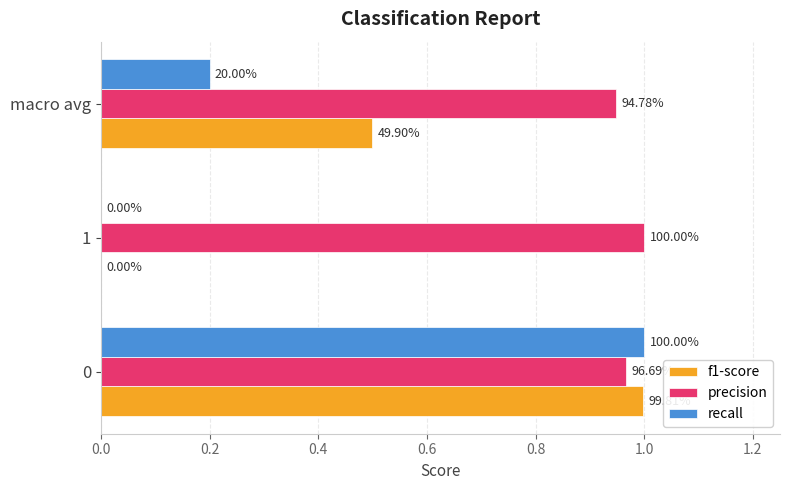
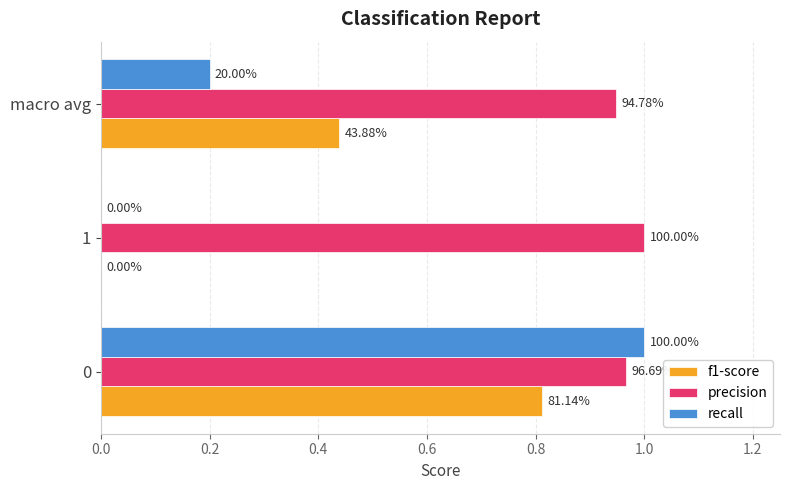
f1-score, macro avg: 49.90% -> 43.88%
f1-score, 0: 1.00 -> 0.81
